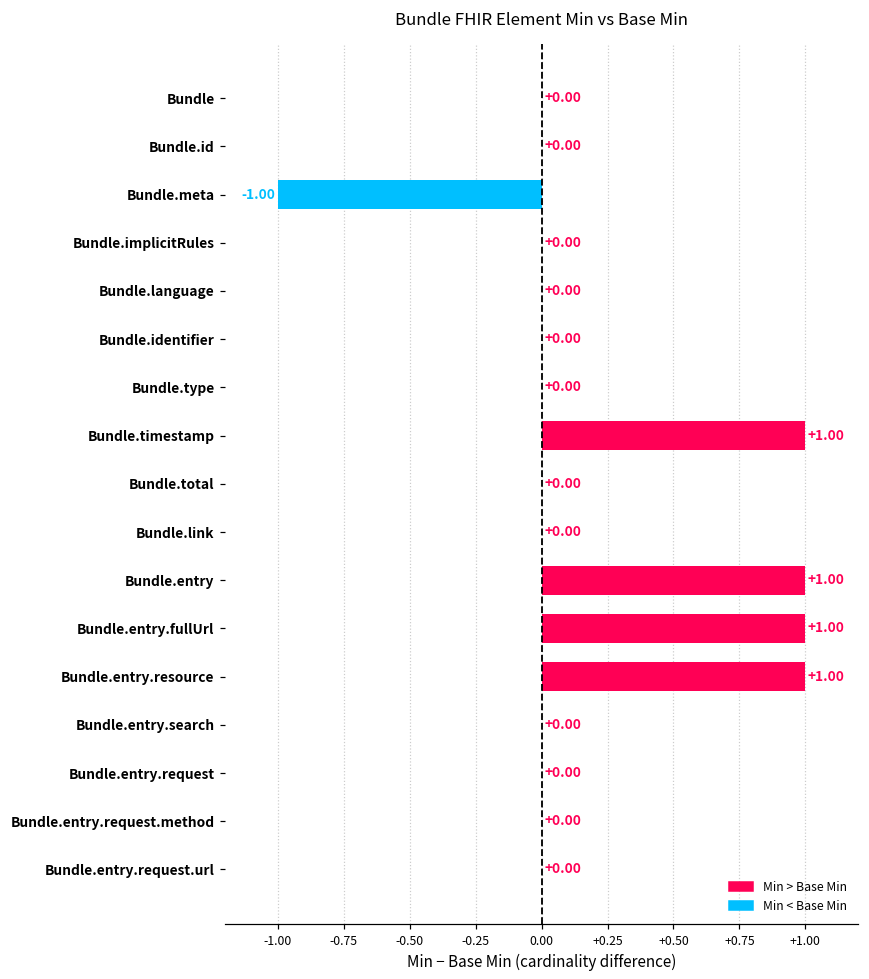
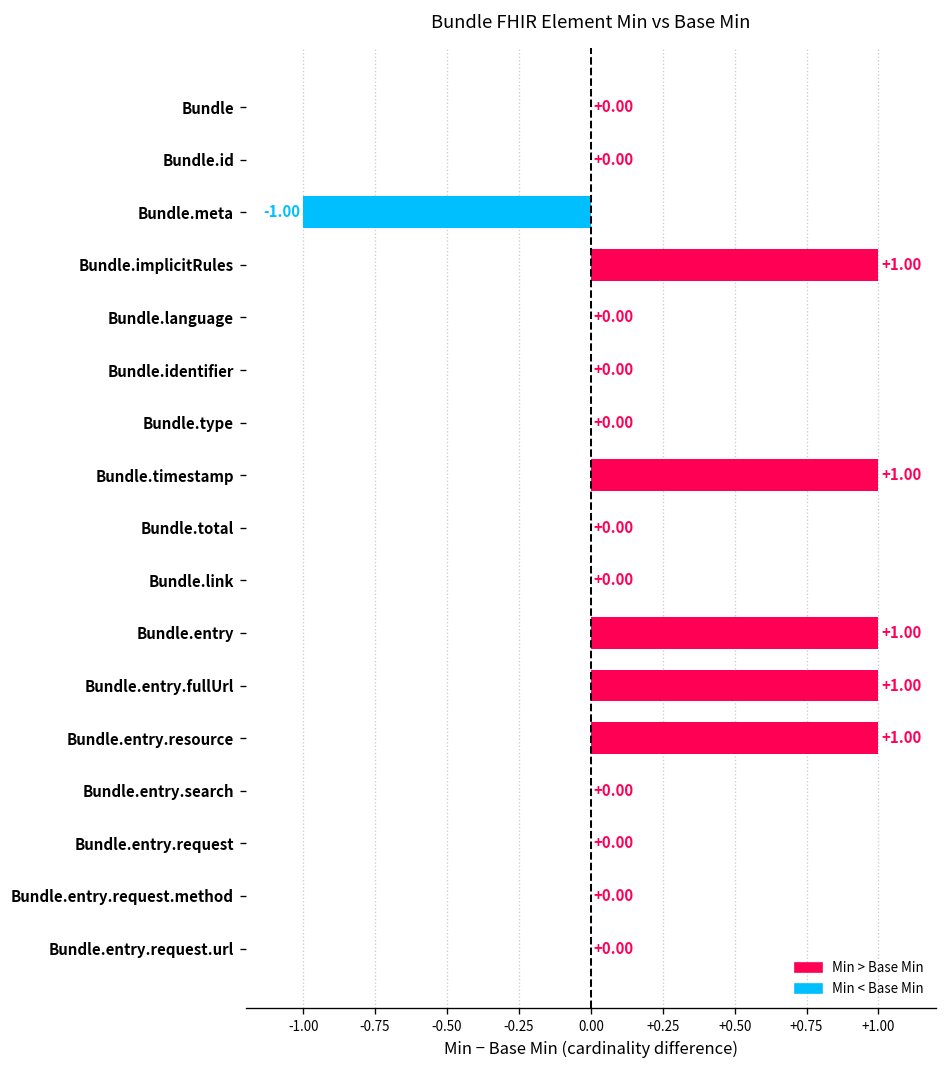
Bundle.implicitRules: +0.00 -> +1.00
